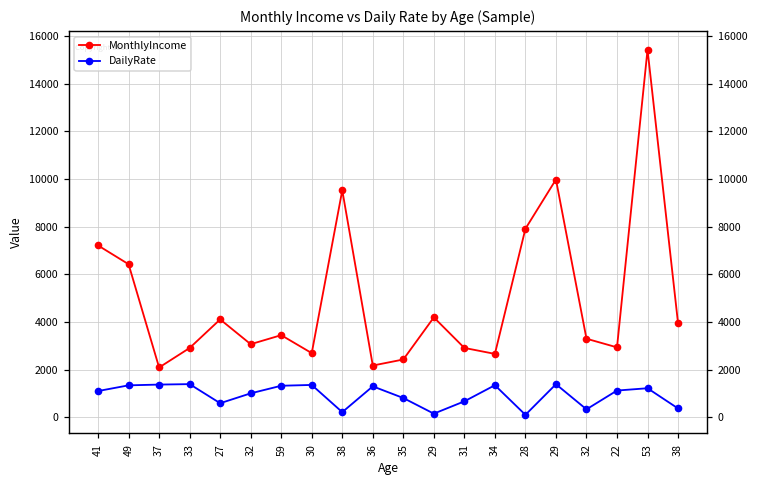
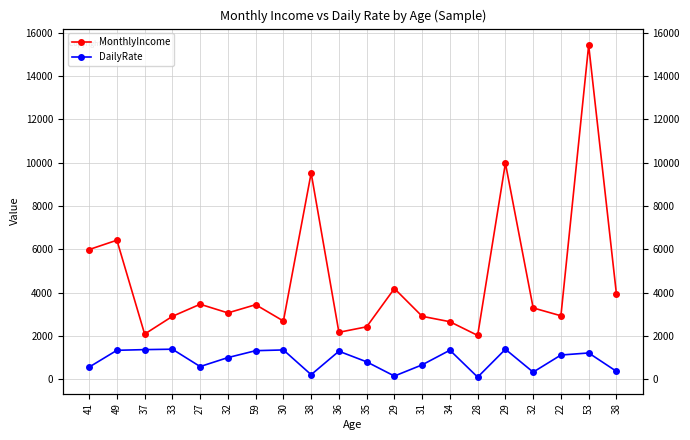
MonthlyIncome, 41: 7200 -> 6000
DailyRate, 41: 1100 -> 600
MonthlyIncome, 27: 4100 -> 3500
MonthlyIncome, 28: 7900 -> 2000
